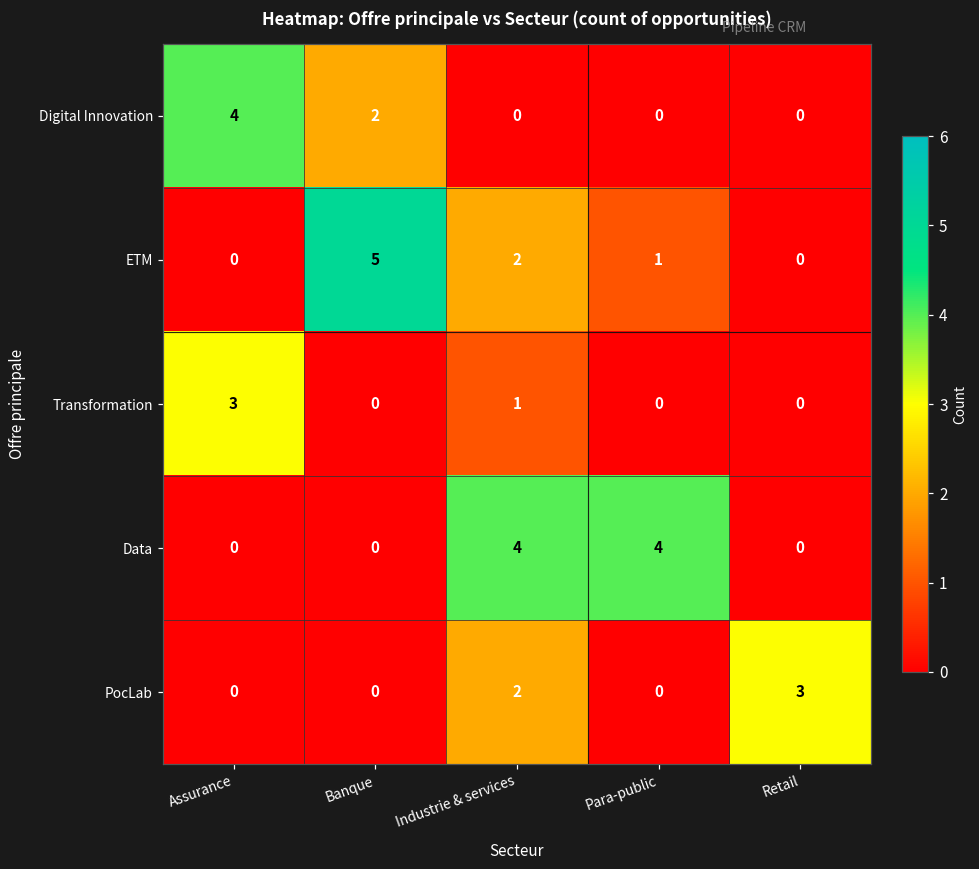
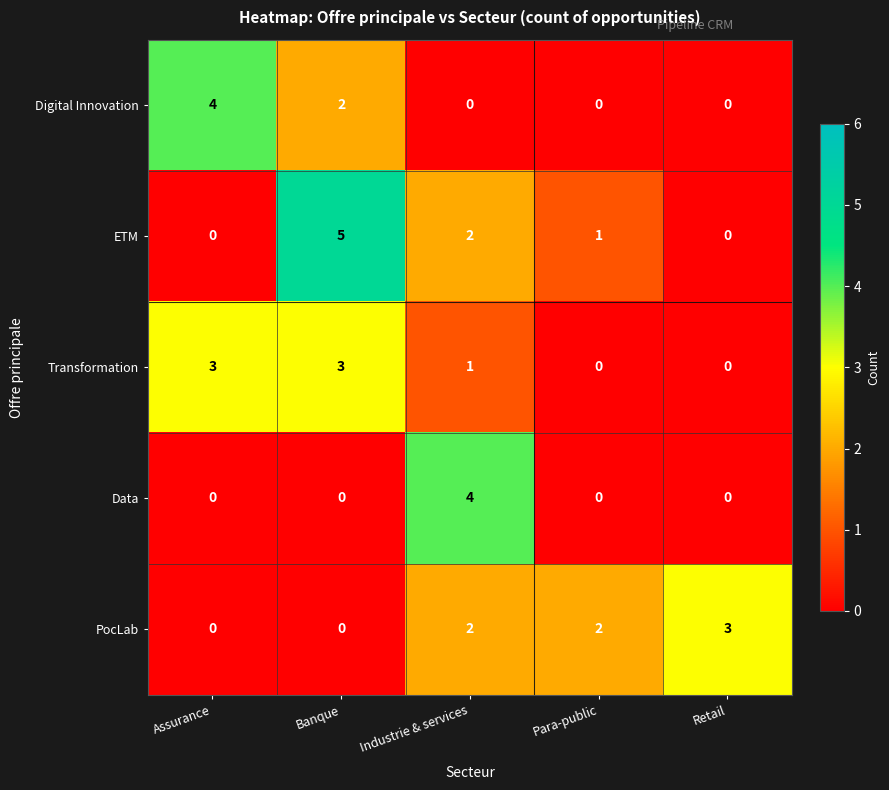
Transformation, Banque: 0 -> 3
Data, Para-public: 4 -> 0
PocLab, Para-public: 0 -> 2
